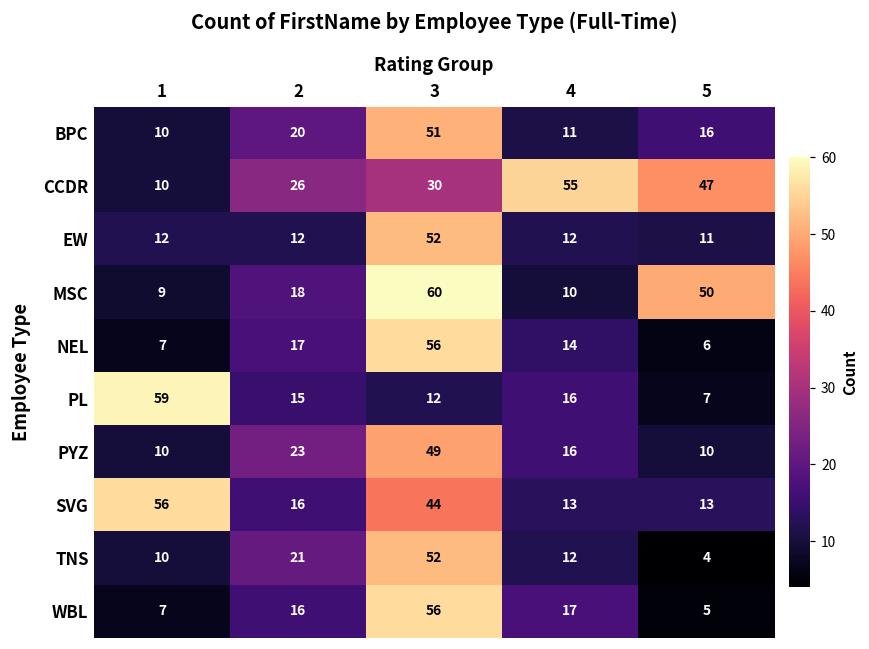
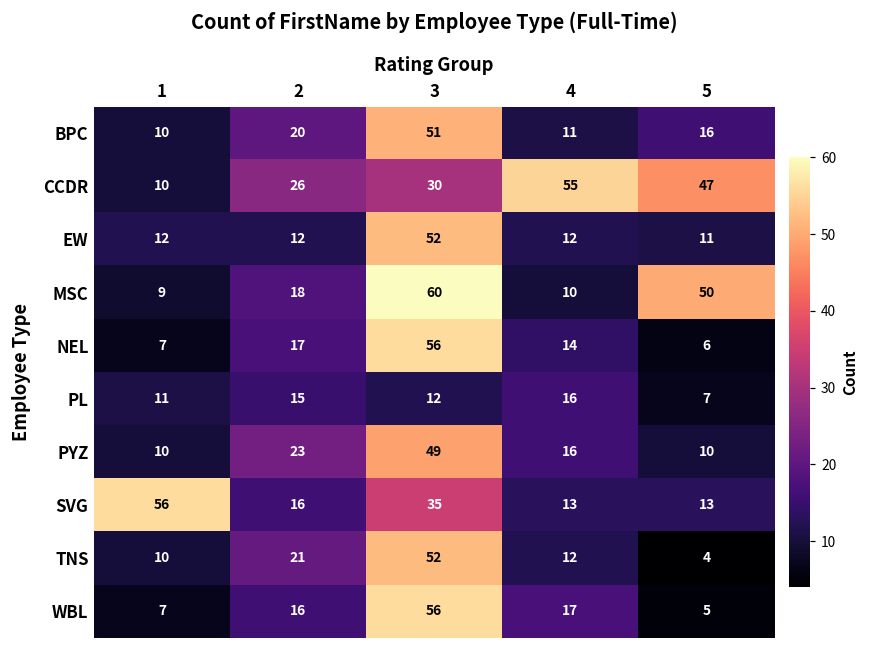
PL, 1: 59 -> 11
SVG, 3: 44 -> 35
